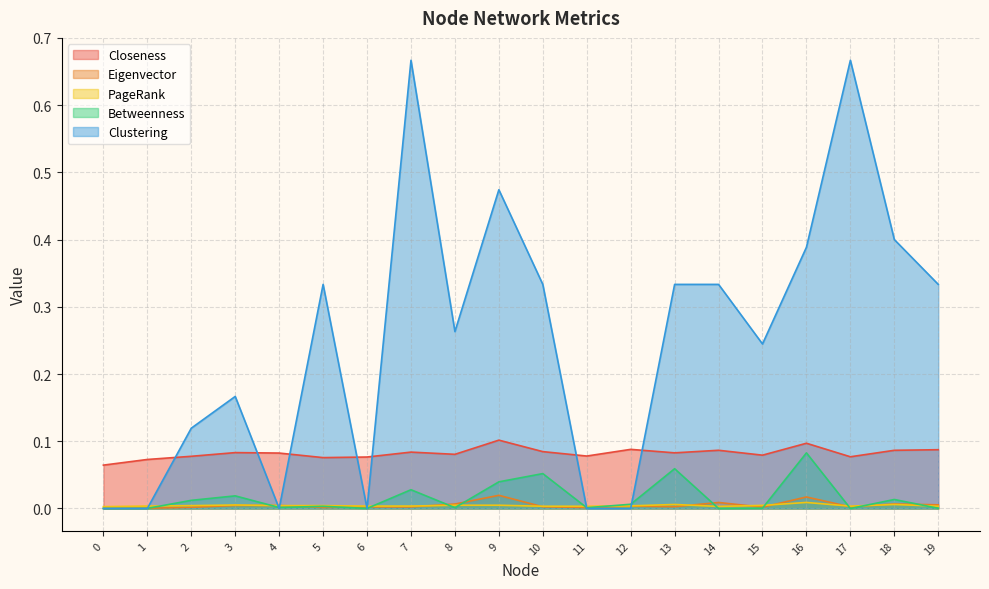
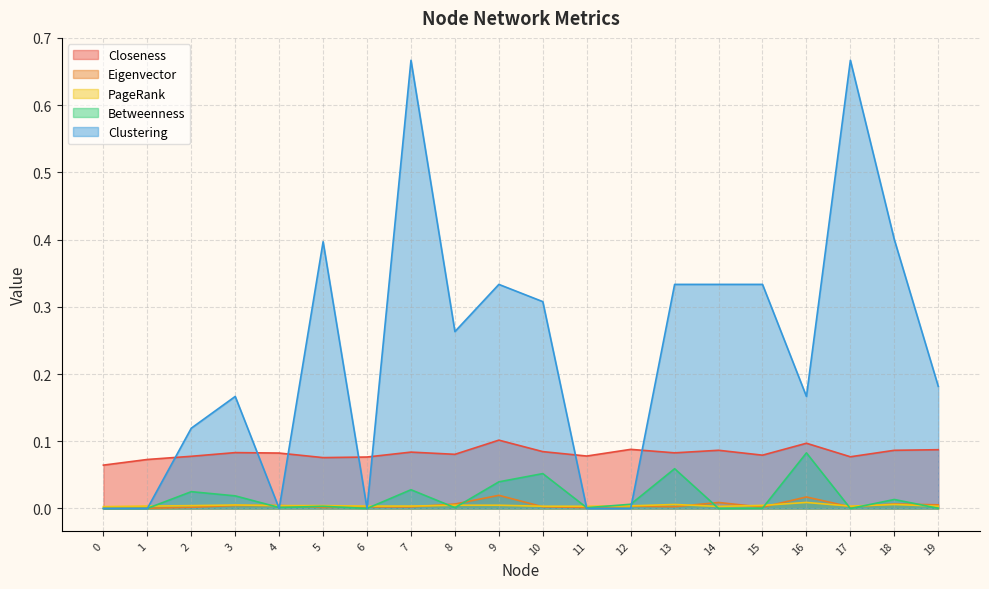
Betweenness, 2: 0.01 -> 0.03
Clustering, 5: 0.33 -> 0.40
Clustering, 9: 0.47 -> 0.33
Clustering, 10: 0.33 -> 0.31
Clustering, 15: 0.24 -> 0.33
Clustering, 16: 0.39 -> 0.17
Clustering, 19: 0.33 -> 0.18
